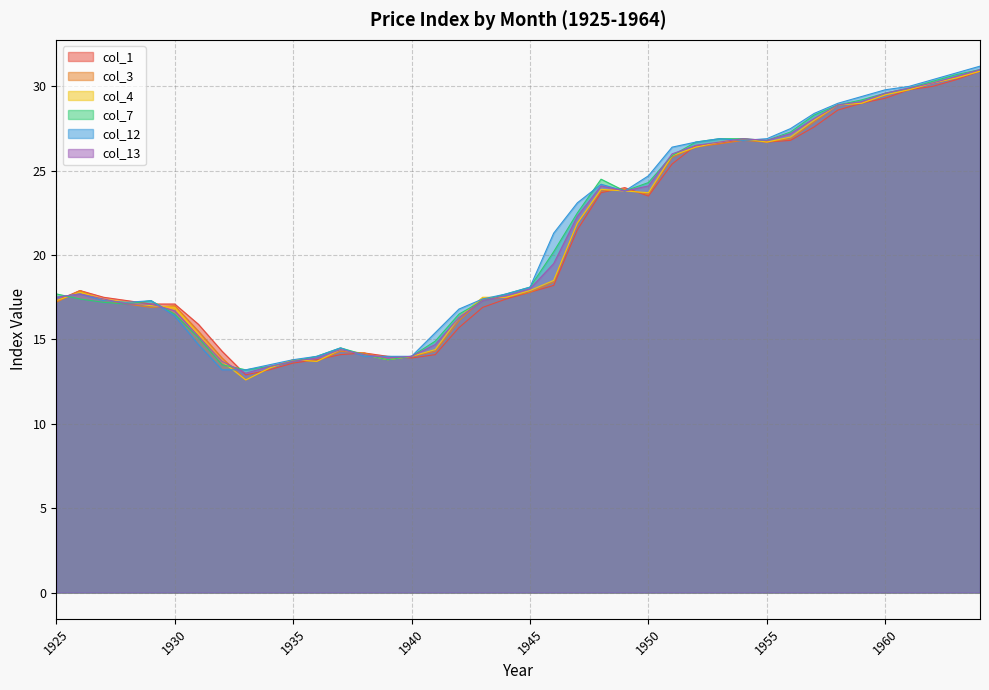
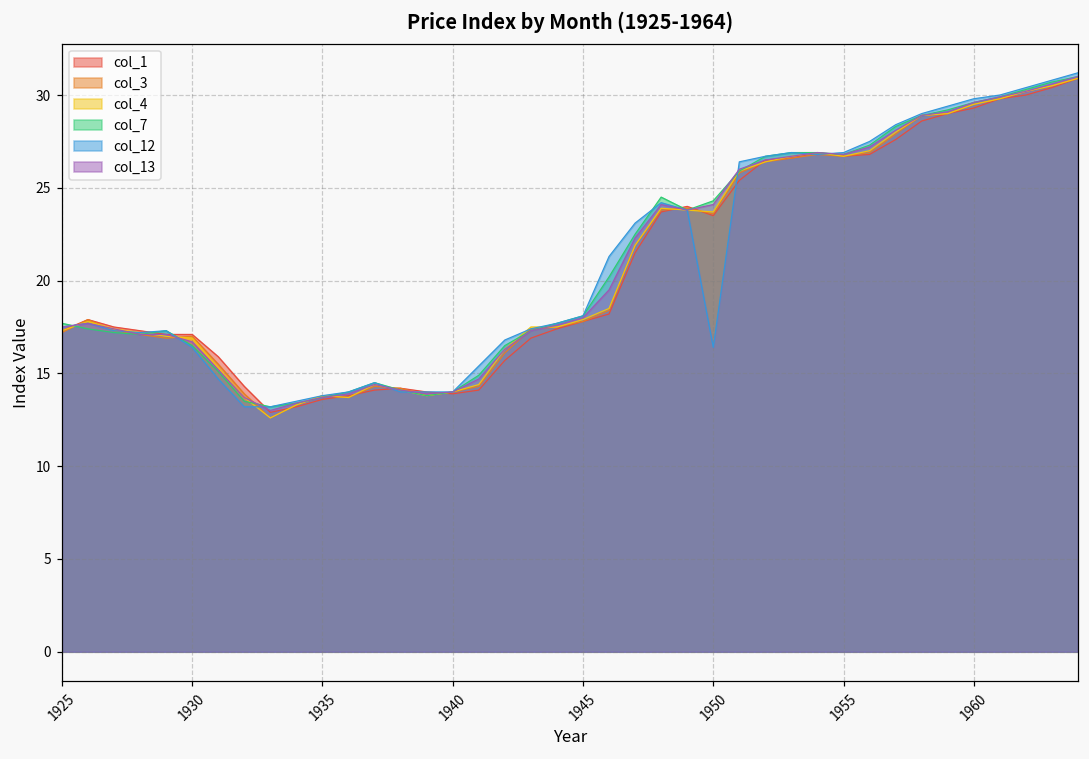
col_12, 1950: 24.7 -> 16.4
